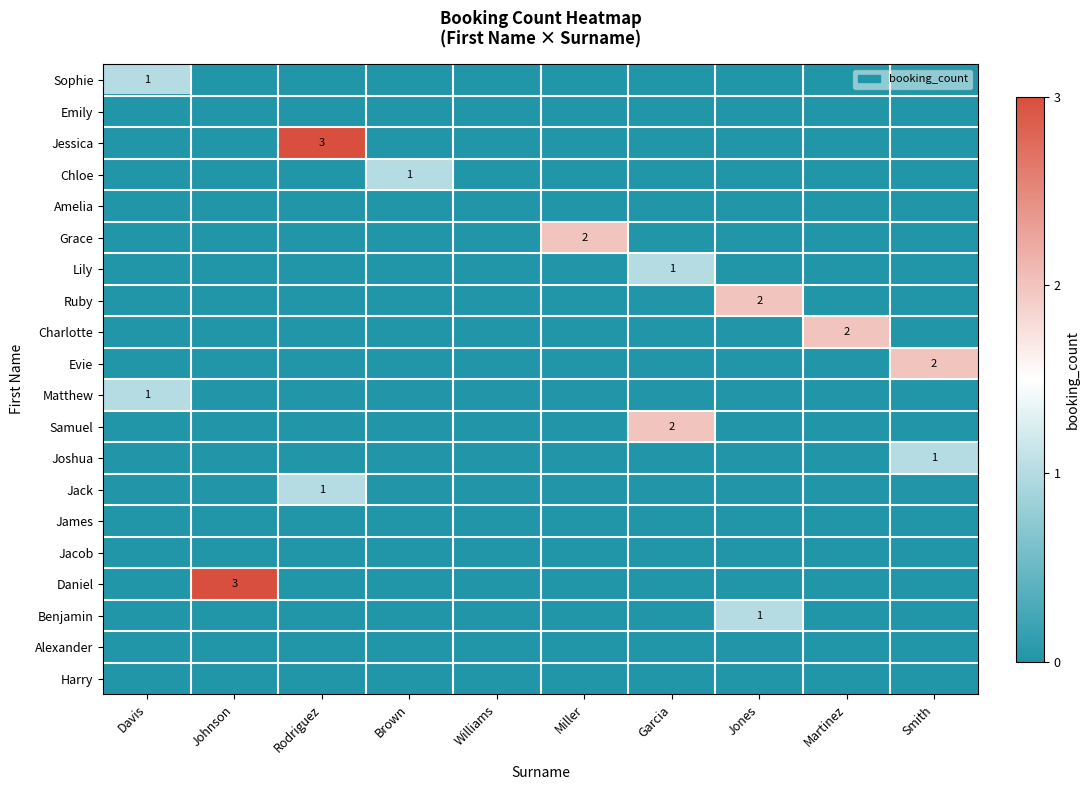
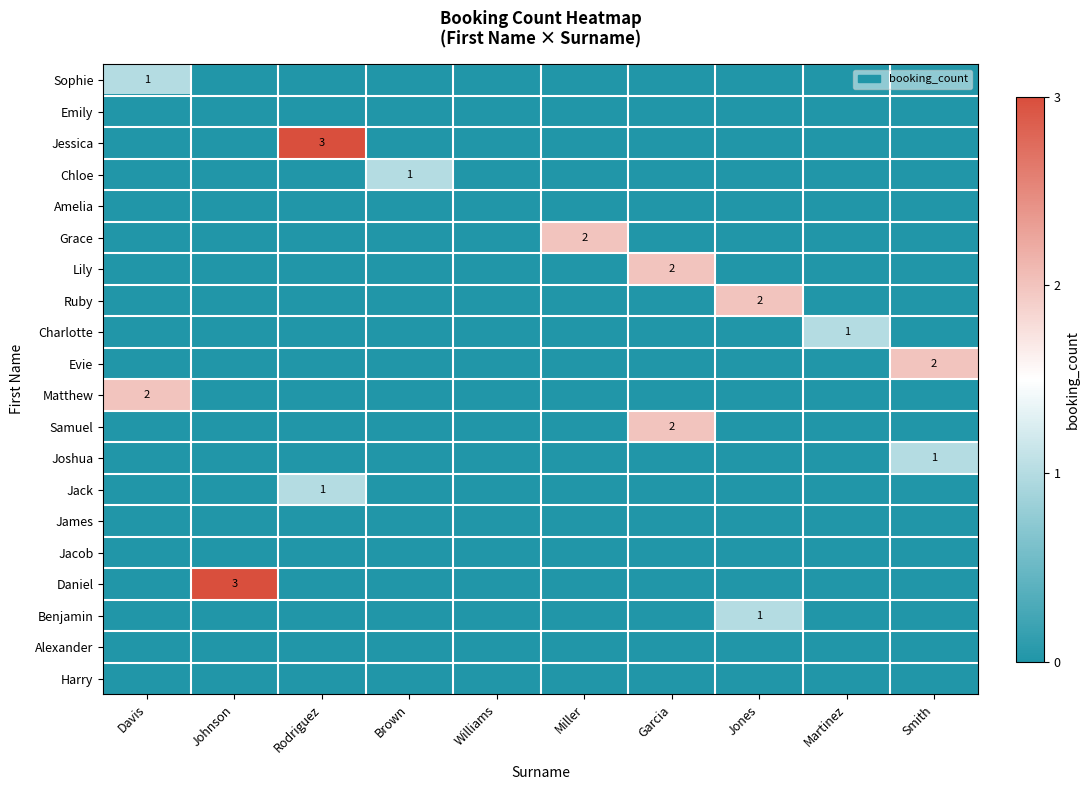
Lily, Garcia: 1 -> 2
Charlotte, Martinez: 2 -> 1
Matthew, Davis: 1 -> 2
